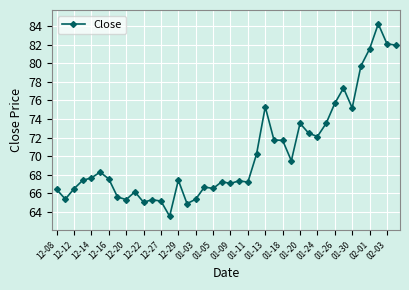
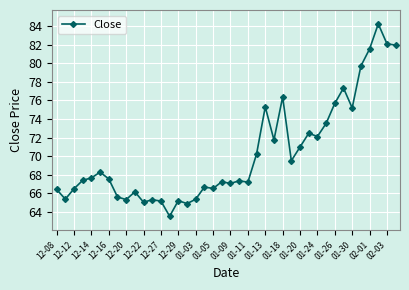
12-29: 67 -> 65
01-18: 72 -> 76
01-20: 74 -> 71
